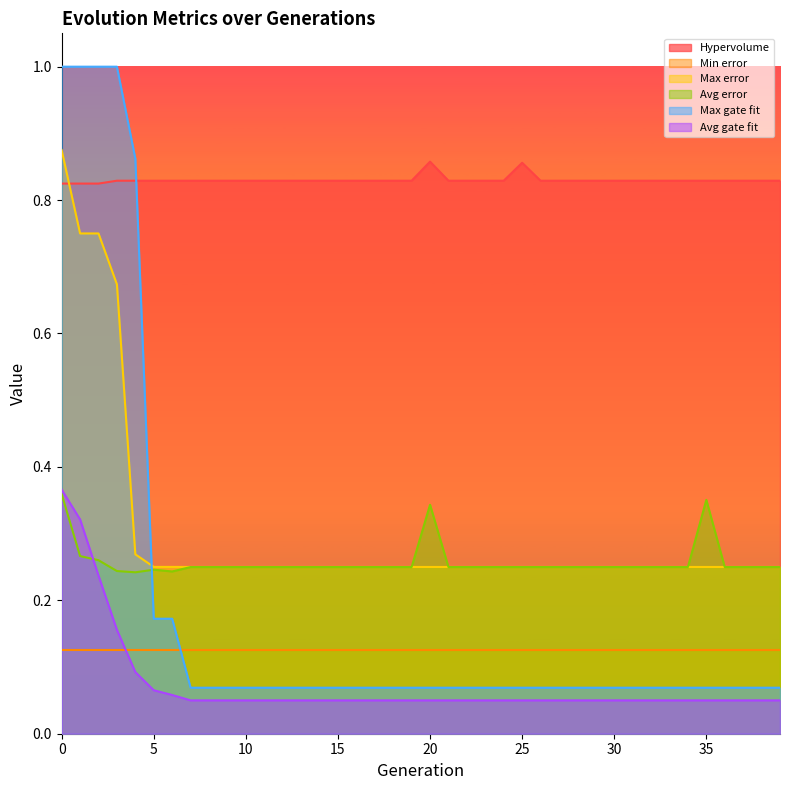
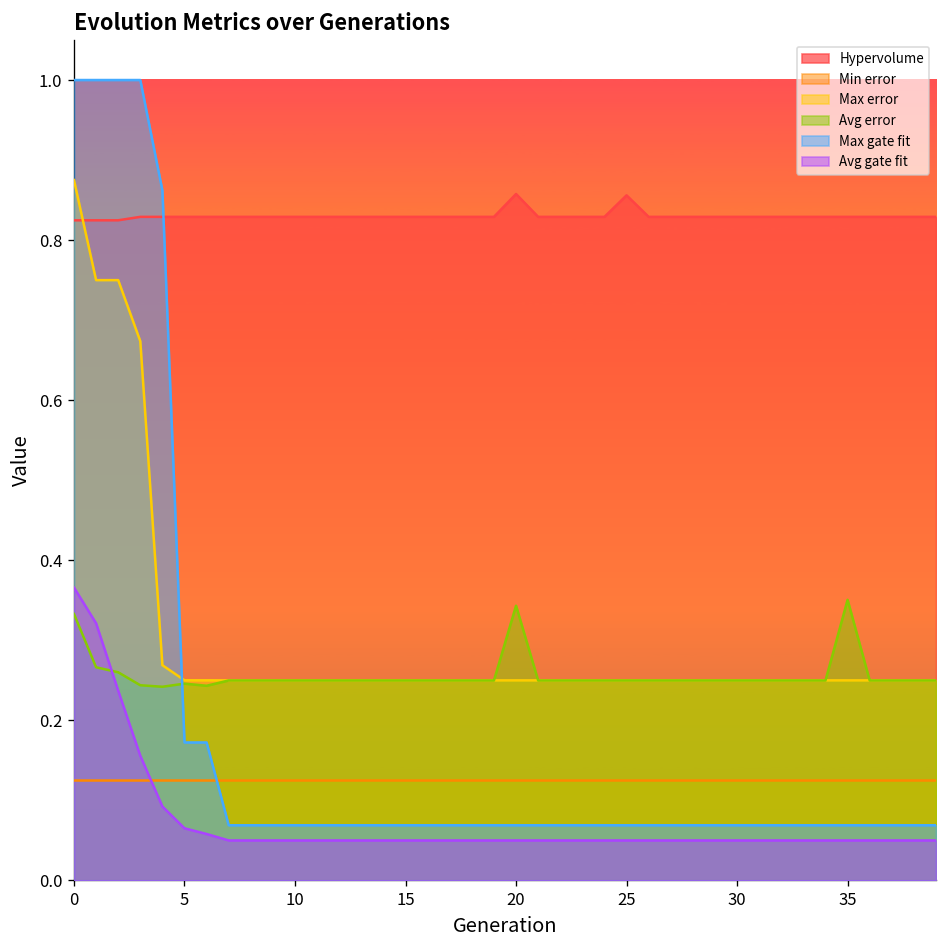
Avg error, 0: 0.36 -> 0.33
